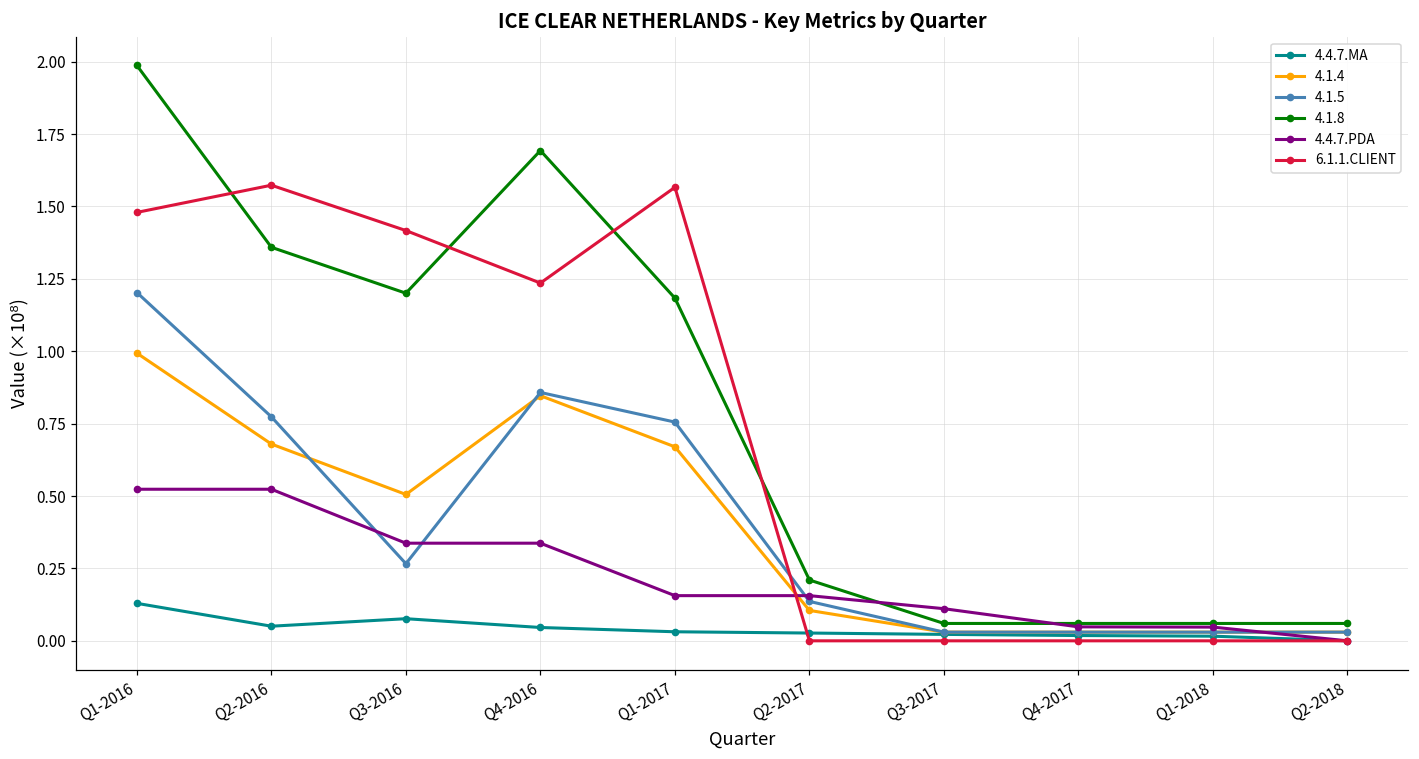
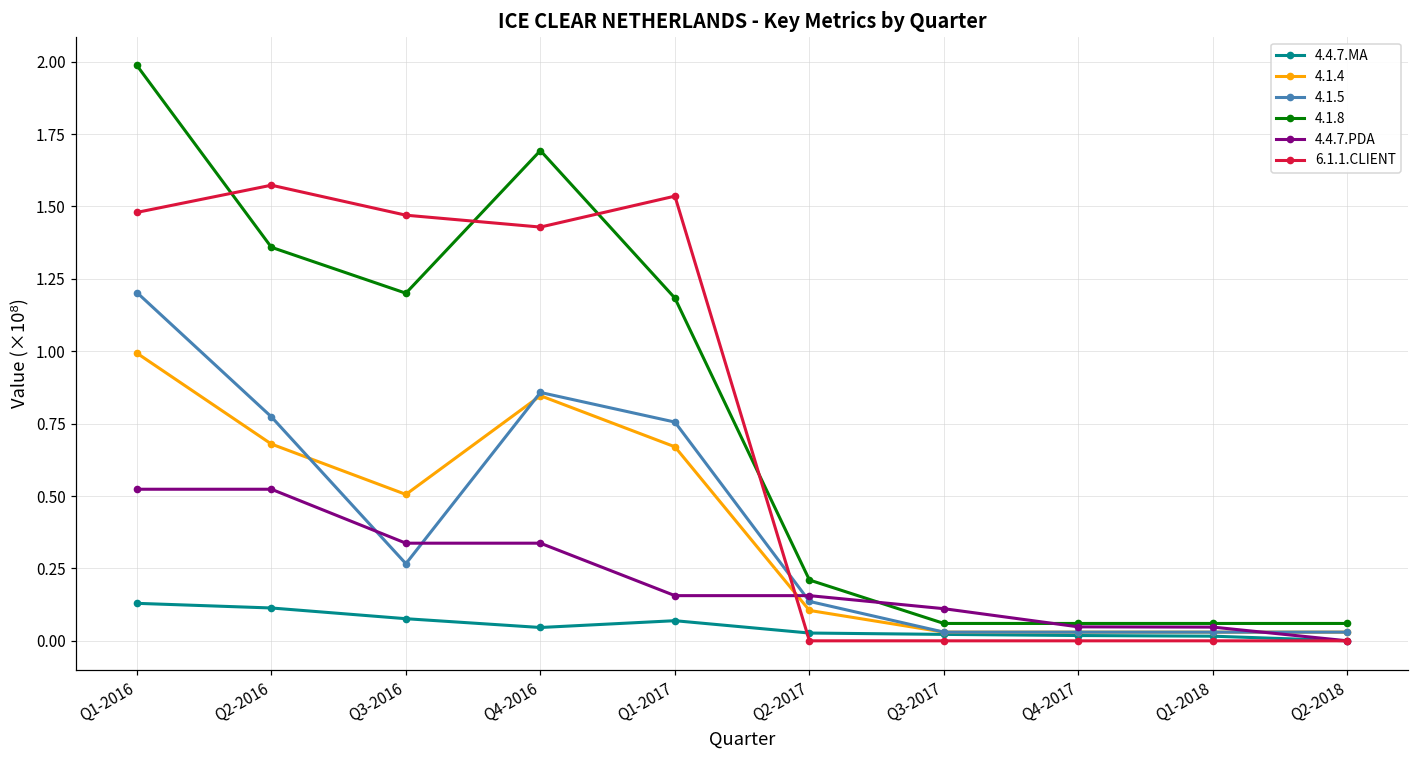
4.4.7.MA, Q2-2016: 0.05 -> 0.11
6.1.1.CLIENT, Q3-2016: 1.42 -> 1.47
6.1.1.CLIENT, Q4-2016: 1.24 -> 1.43
4.4.7.MA, Q1-2017: 0.03 -> 0.07
6.1.1.CLIENT, Q1-2017: 1.57 -> 1.54
